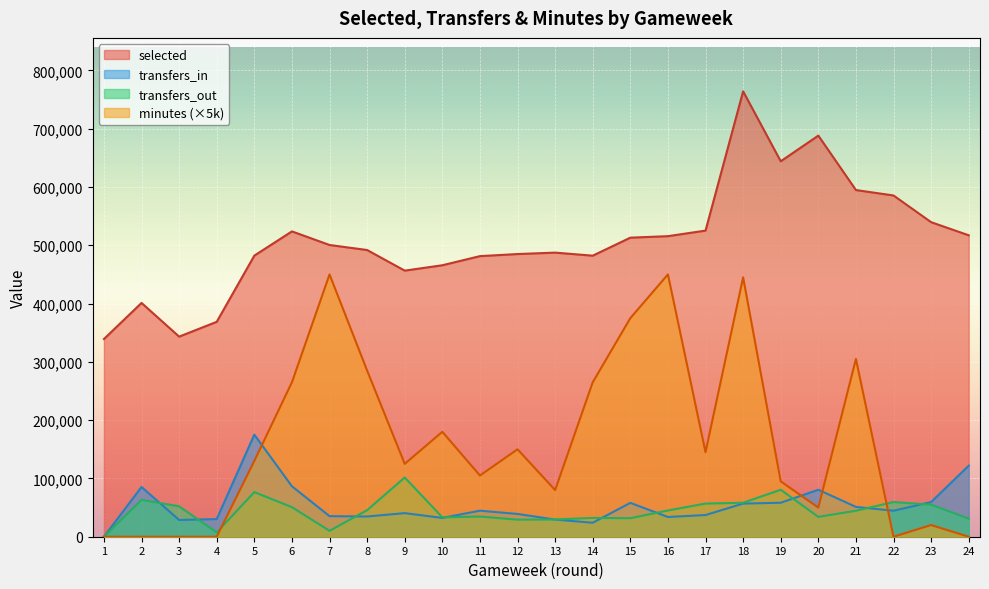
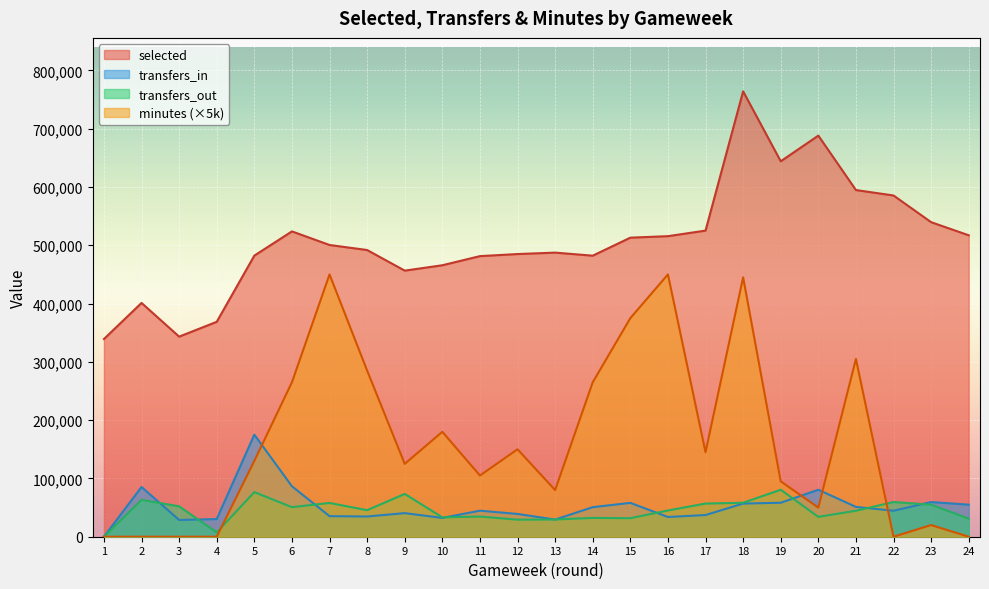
transfers_out, 7: 10,000 -> 60,000
transfers_out, 9: 100,000 -> 70,000
transfers_in, 14: 20,000 -> 50,000
transfers_in, 24: 120,000 -> 60,000
